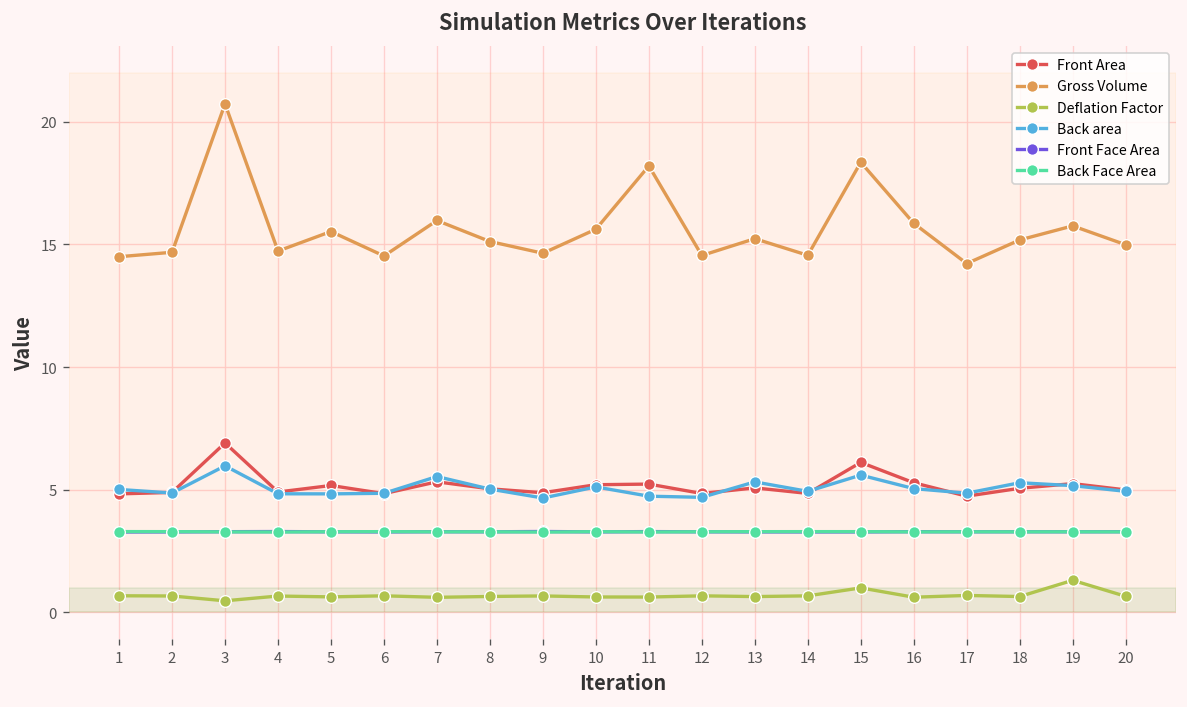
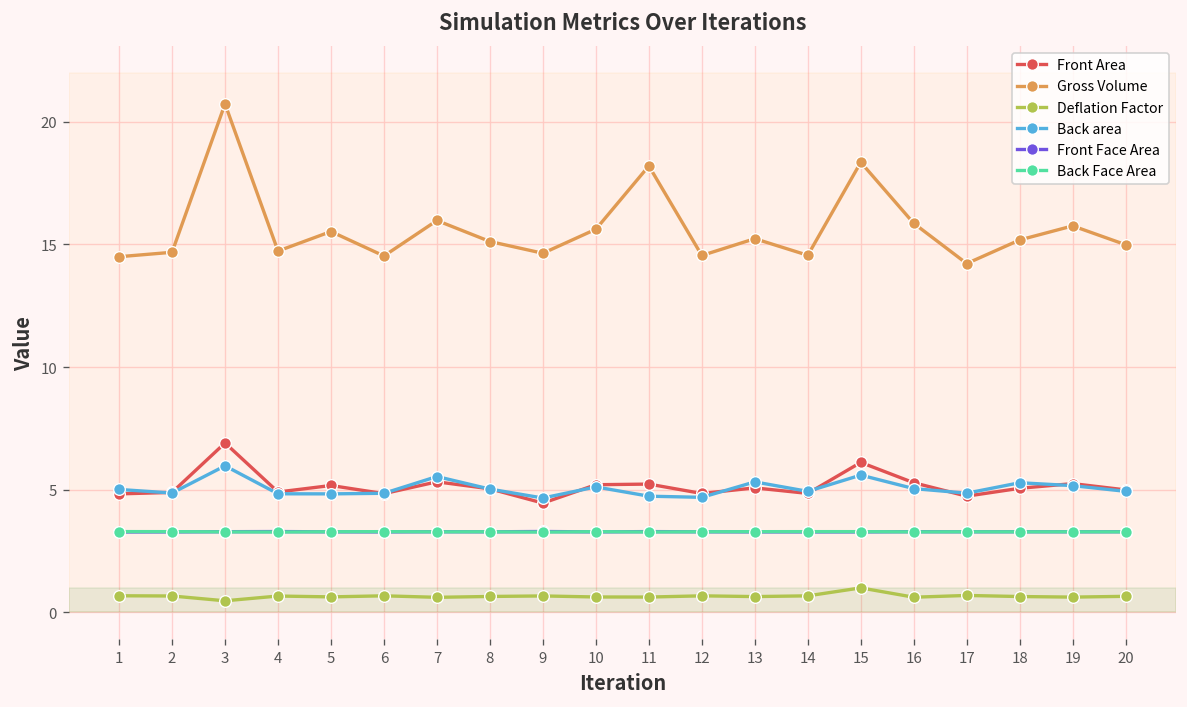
Front Area, 9: 4.9 -> 4.5
Deflation Factor, 19: 1.3 -> 0.6
